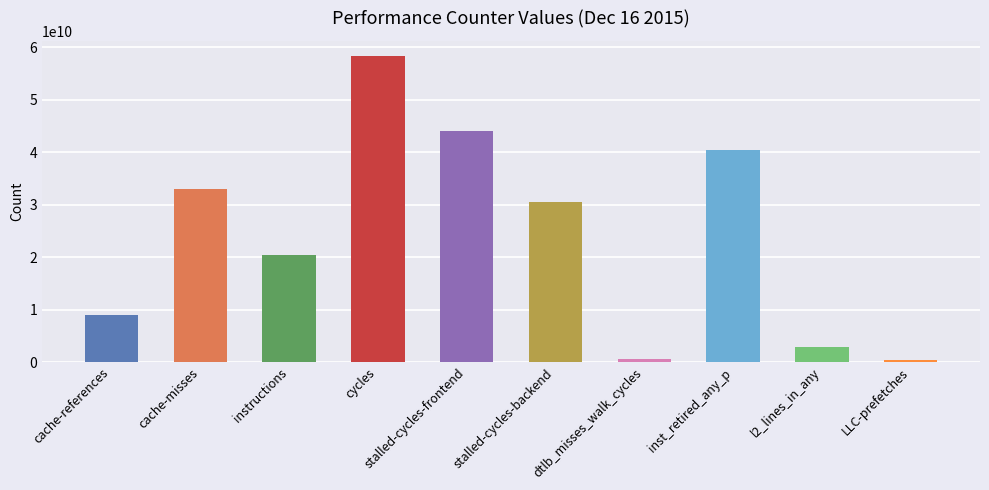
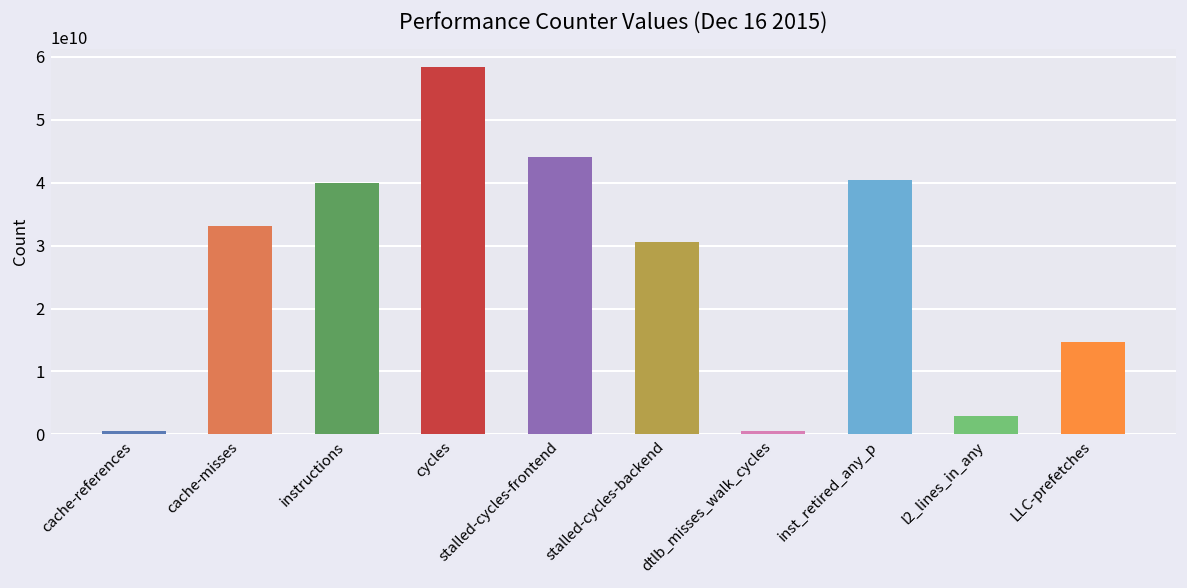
cache-references: 9000000000 -> 1000000000
instructions: 20000000000 -> 40000000000
LLC-prefetches: 0 -> 15000000000
